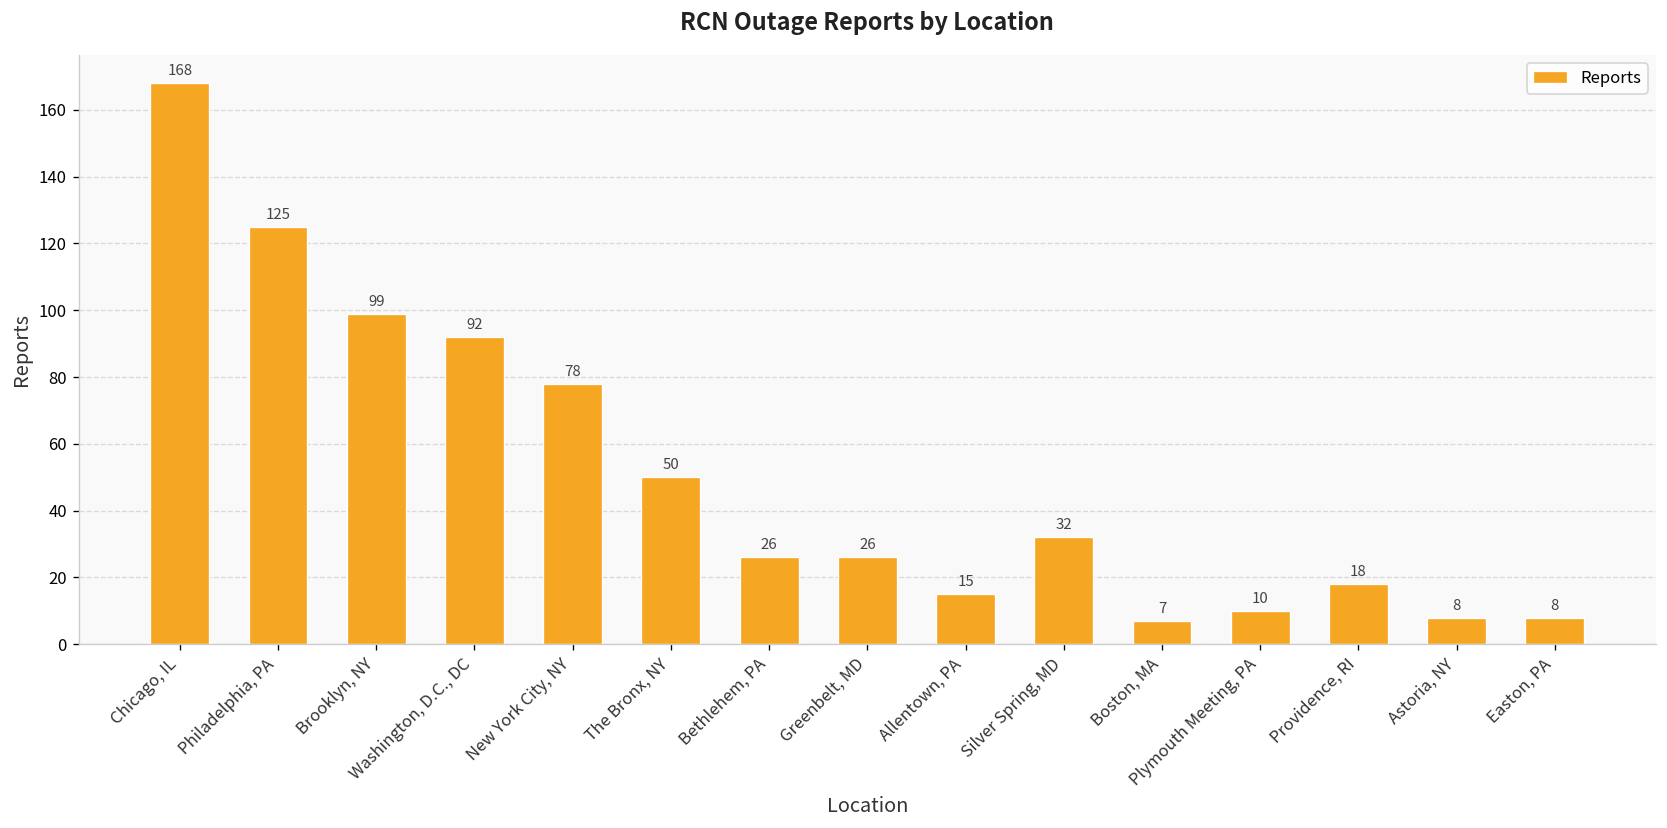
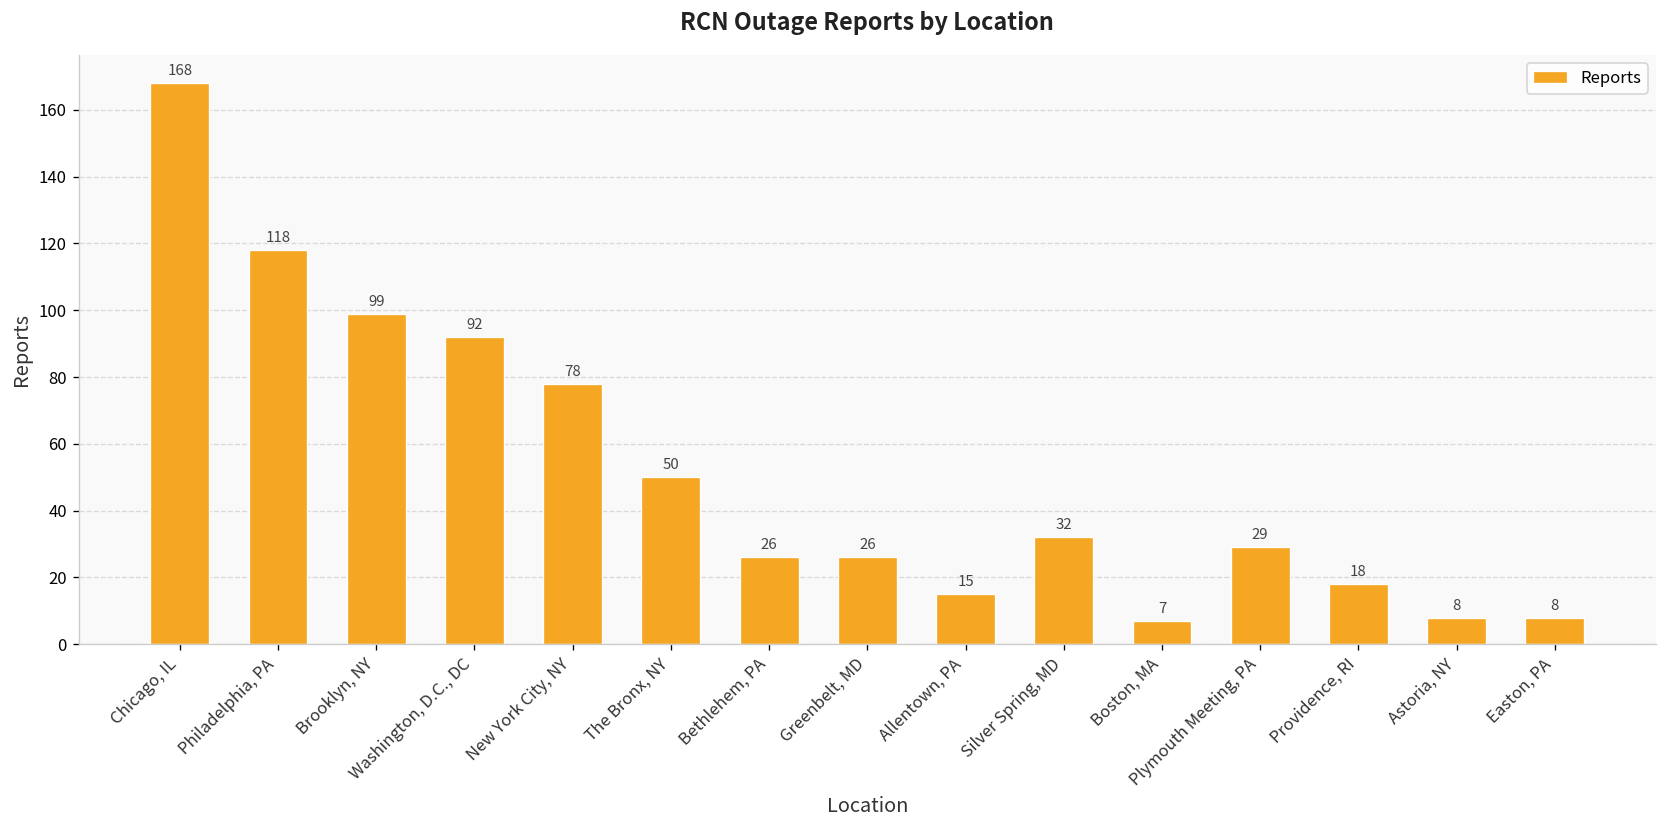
Philadelphia, PA: 125 -> 118
Plymouth Meeting, PA: 10 -> 29
